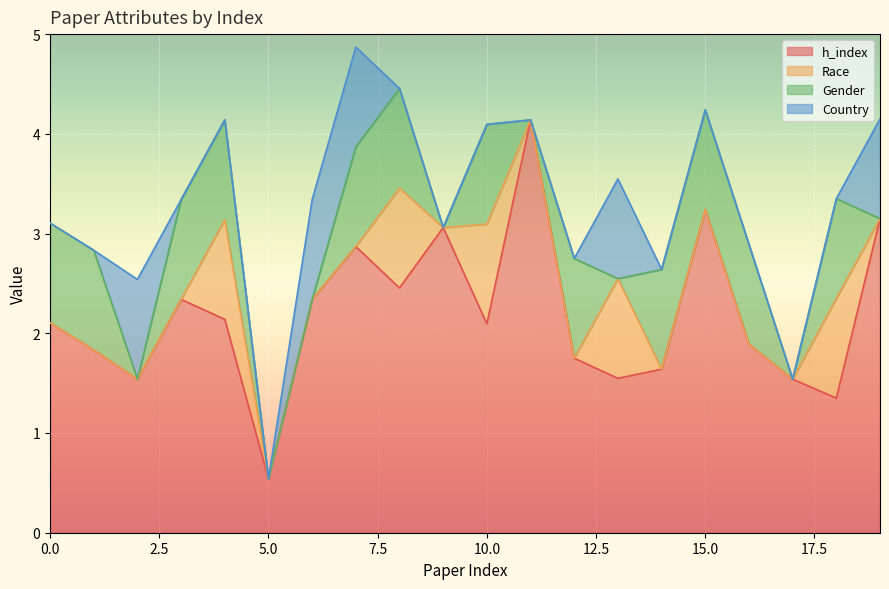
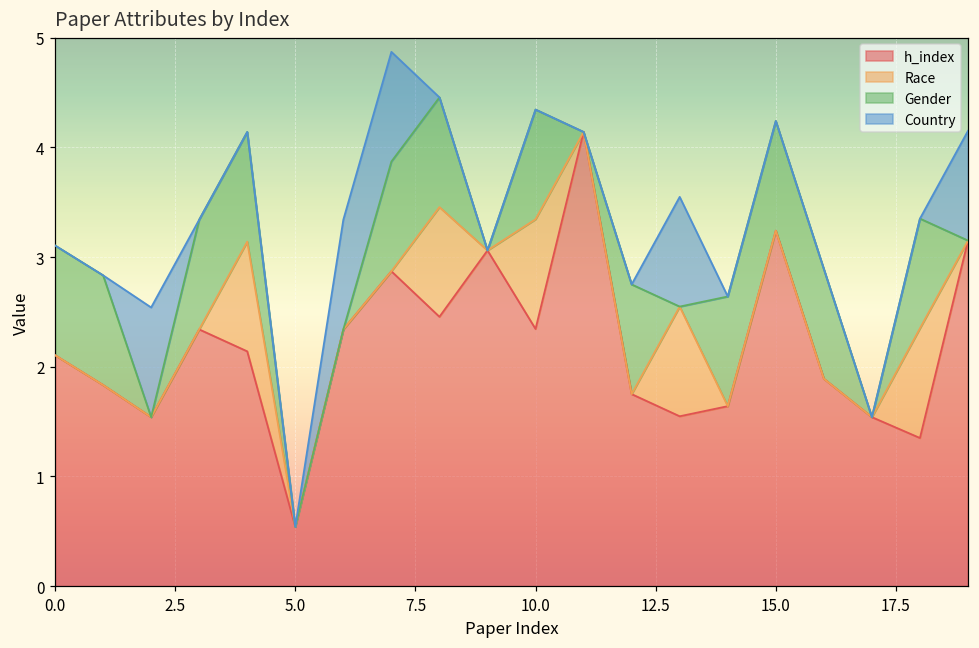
h_index, 10.0: 2.1 -> 2.3
